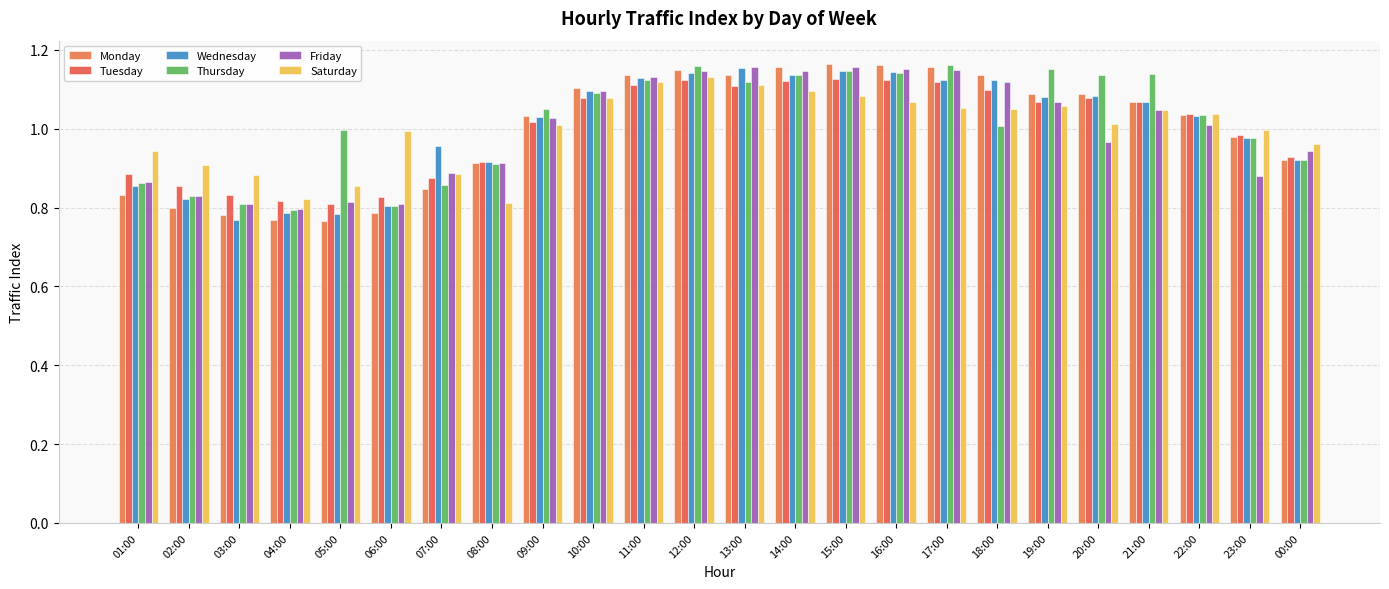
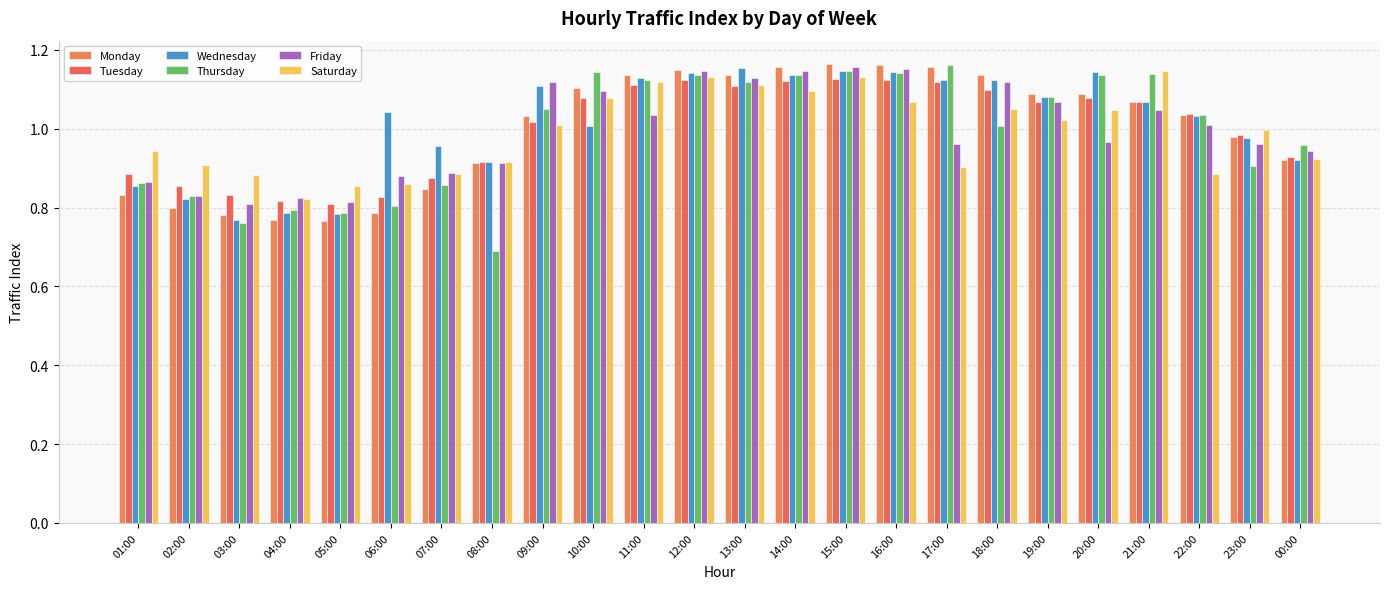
Thursday, 03:00: 0.81 -> 0.76
Friday, 04:00: 0.80 -> 0.82
Thursday, 05:00: 1.00 -> 0.79
Wednesday, 06:00: 0.81 -> 1.04
Friday, 06:00: 0.81 -> 0.88
Saturday, 06:00: 0.99 -> 0.86
Thursday, 08:00: 0.91 -> 0.69
Saturday, 08:00: 0.81 -> 0.92
Wednesday, 09:00: 1.03 -> 1.11
Friday, 09:00: 1.03 -> 1.12
Wednesday, 10:00: 1.10 -> 1.01
Thursday, 10:00: 1.09 -> 1.14
Friday, 11:00: 1.13 -> 1.04
Thursday, 12:00: 1.16 -> 1.14
Friday, 13:00: 1.16 -> 1.13
Saturday, 15:00: 1.08 -> 1.13
Friday, 17:00: 1.15 -> 0.96
Saturday, 17:00: 1.05 -> 0.90
Thursday, 19:00: 1.15 -> 1.08
Saturday, 19:00: 1.06 -> 1.02
Wednesday, 20:00: 1.08 -> 1.14
Saturday, 20:00: 1.01 -> 1.05
Saturday, 21:00: 1.05 -> 1.15
Saturday, 22:00: 1.04 -> 0.88
Thursday, 23:00: 0.98 -> 0.91
Friday, 23:00: 0.88 -> 0.96
Thursday, 00:00: 0.92 -> 0.96
Saturday, 00:00: 0.96 -> 0.92
